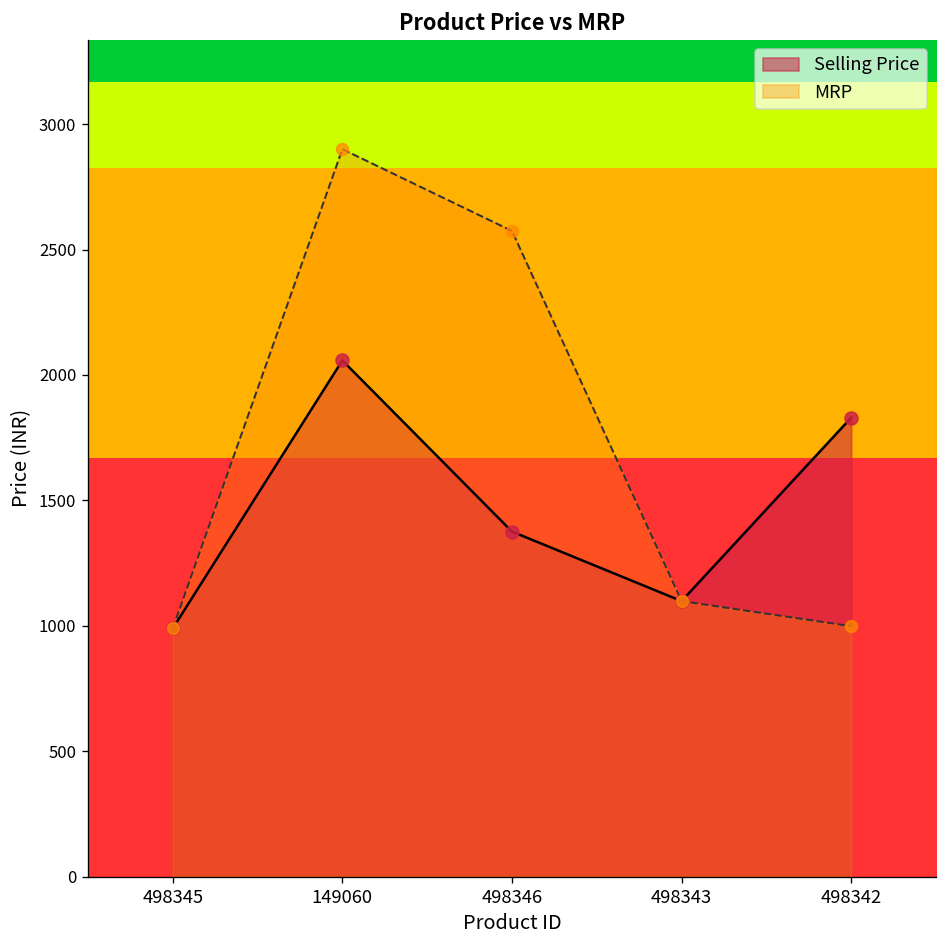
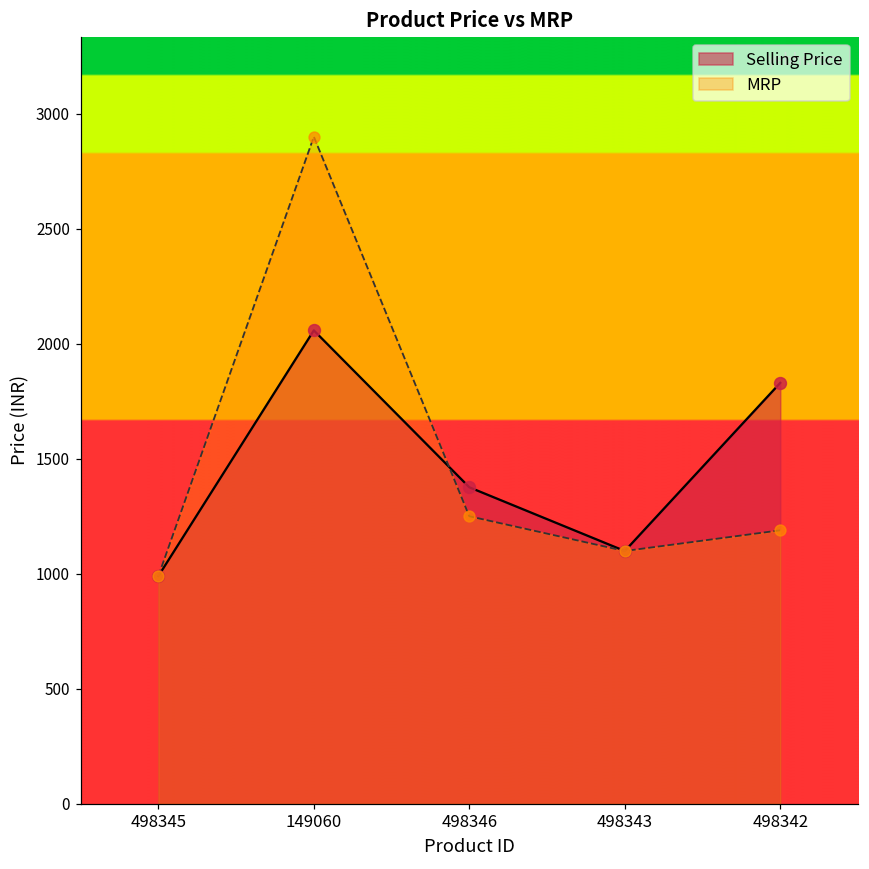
MRP, 498346: 2570 -> 1250
MRP, 498342: 1000 -> 1190
